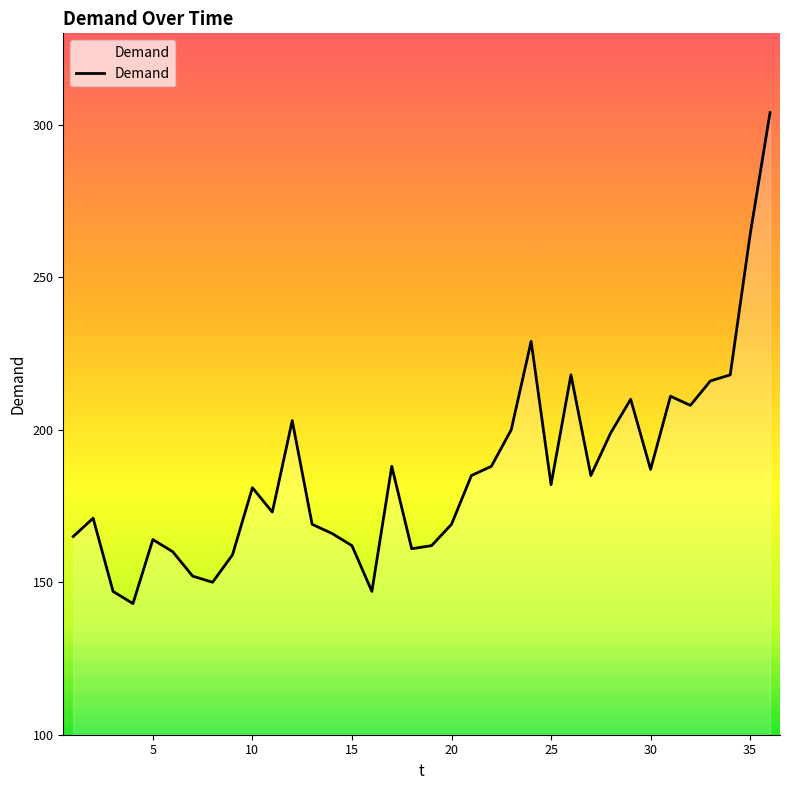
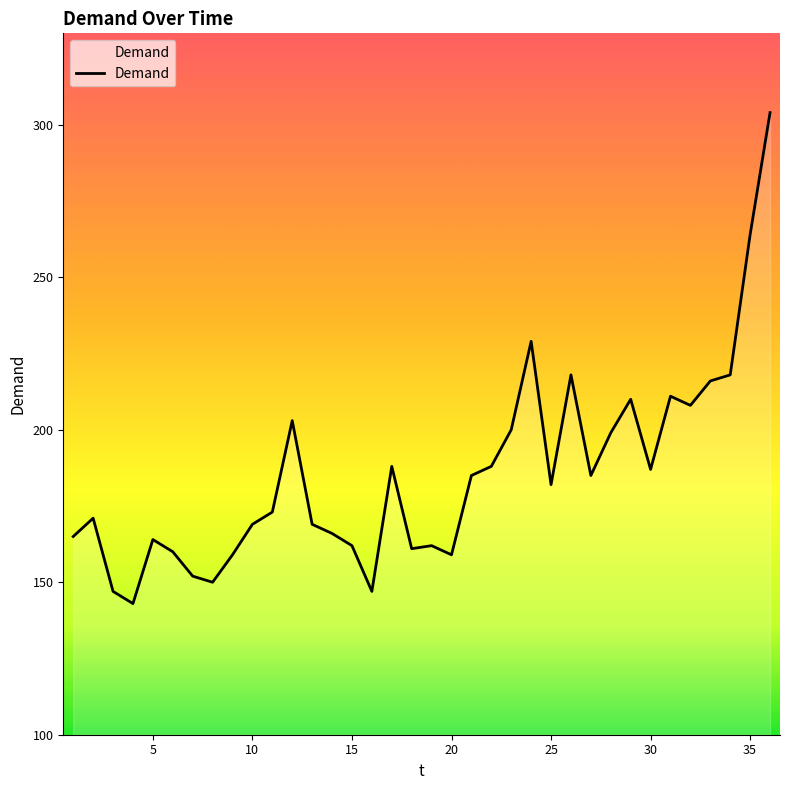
10: 181 -> 169
20: 169 -> 159
